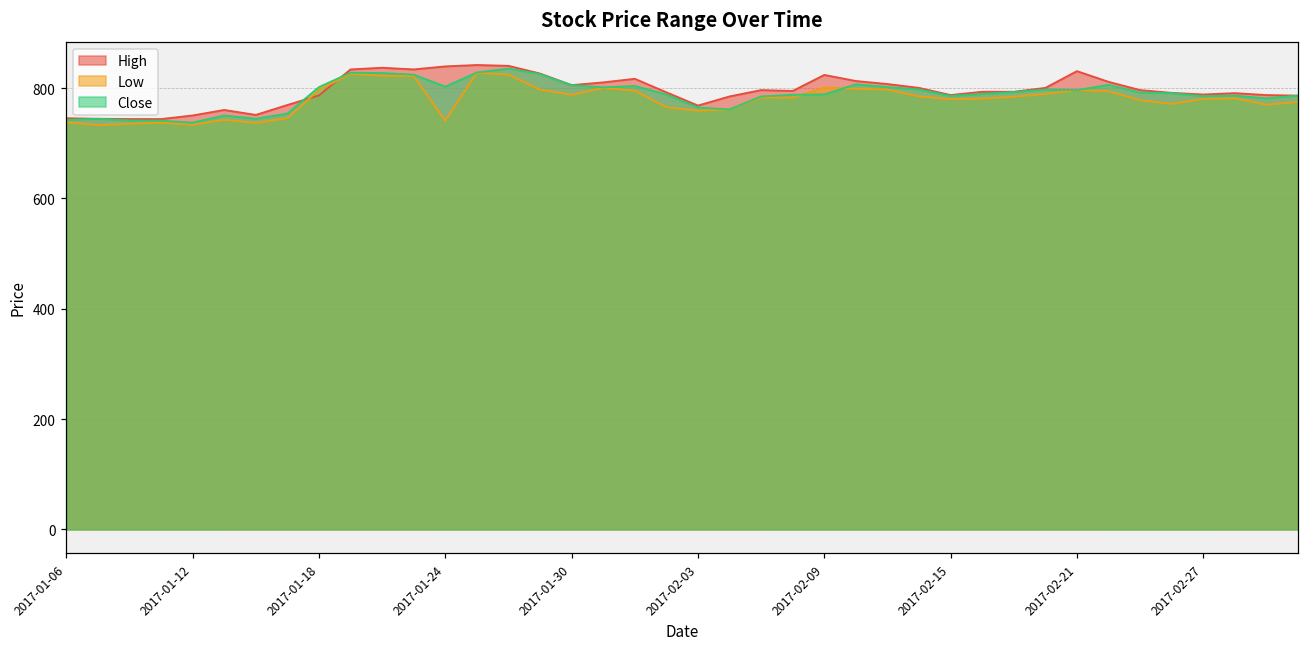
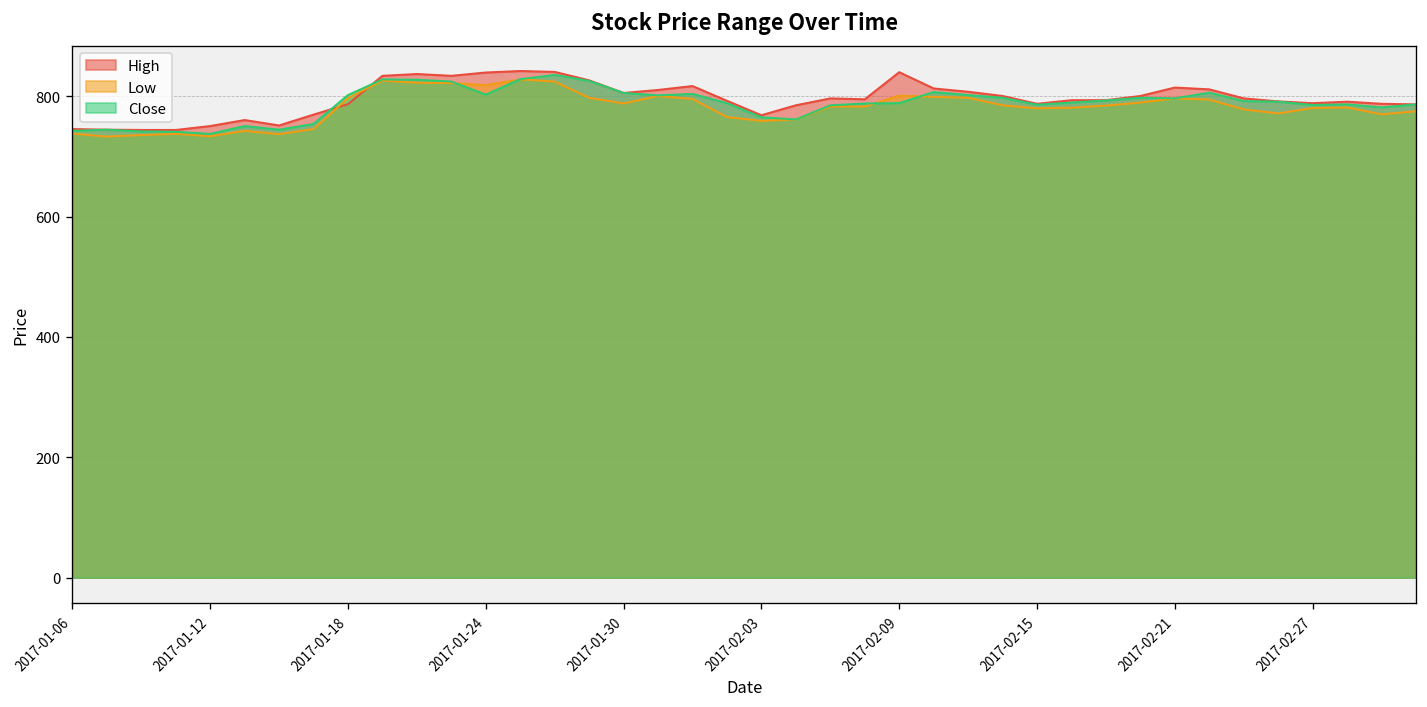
Low, 2017-01-24: 740 -> 820
High, 2017-02-09: 820 -> 840
High, 2017-02-21: 830 -> 810
